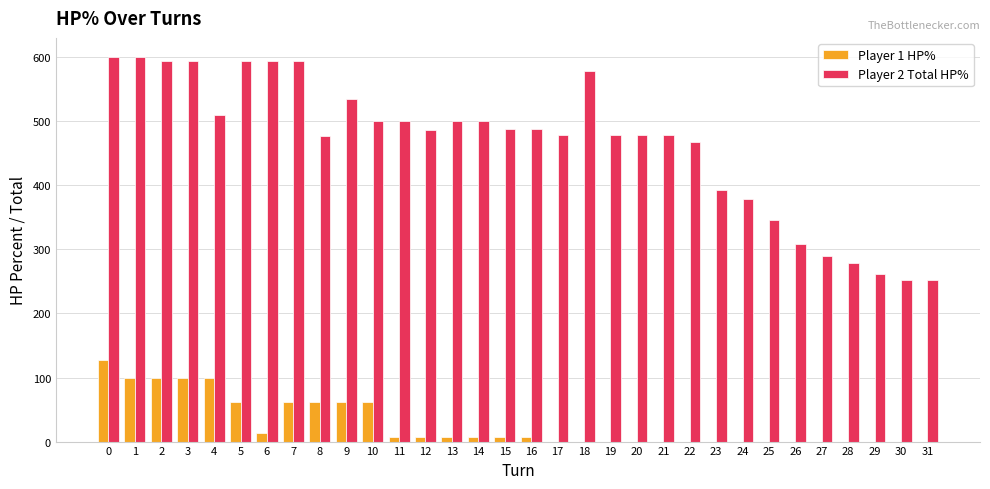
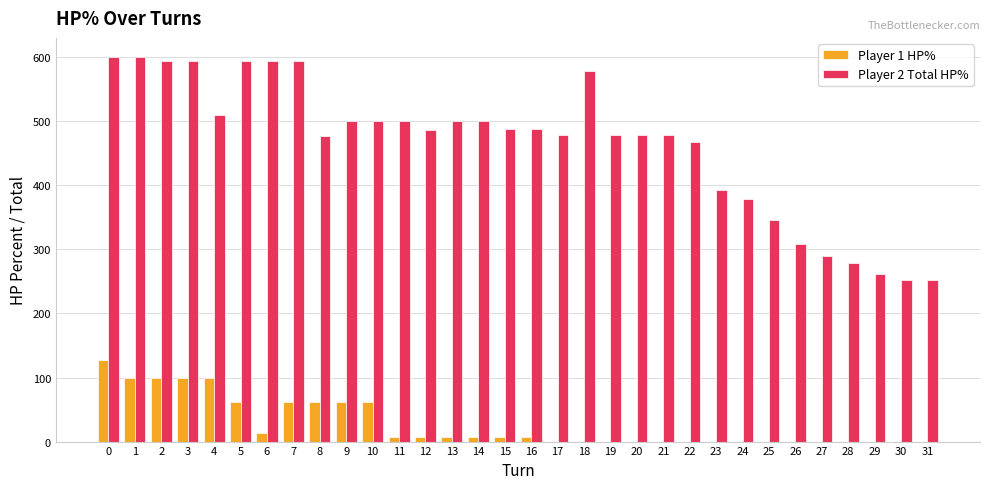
Player 2 Total HP%, 9: 530 -> 500
